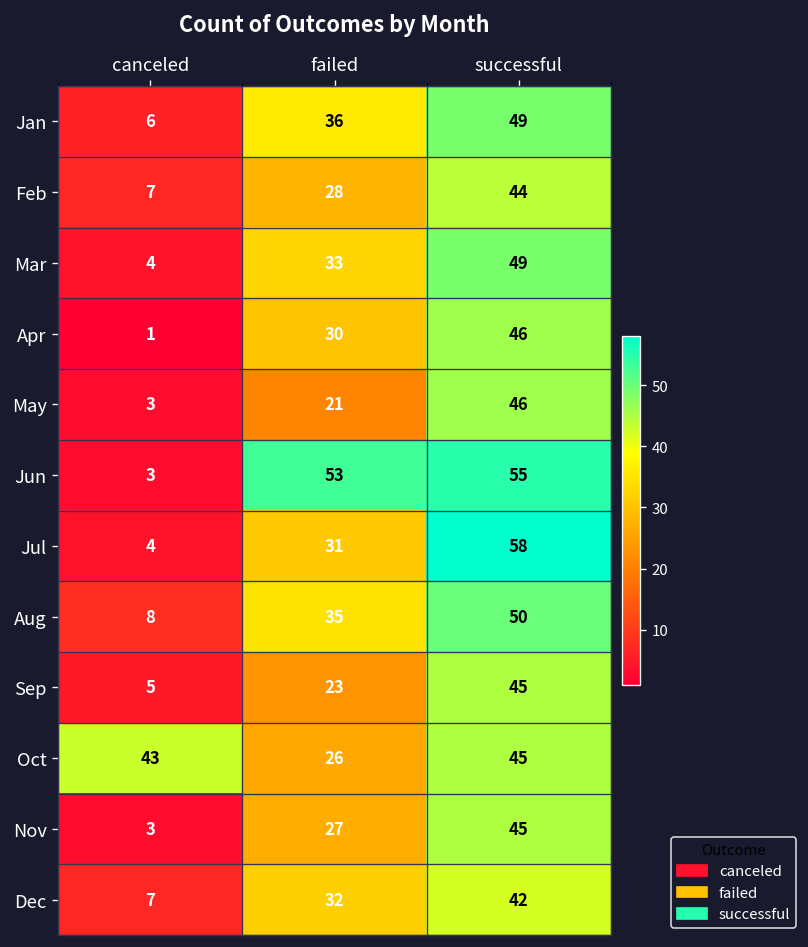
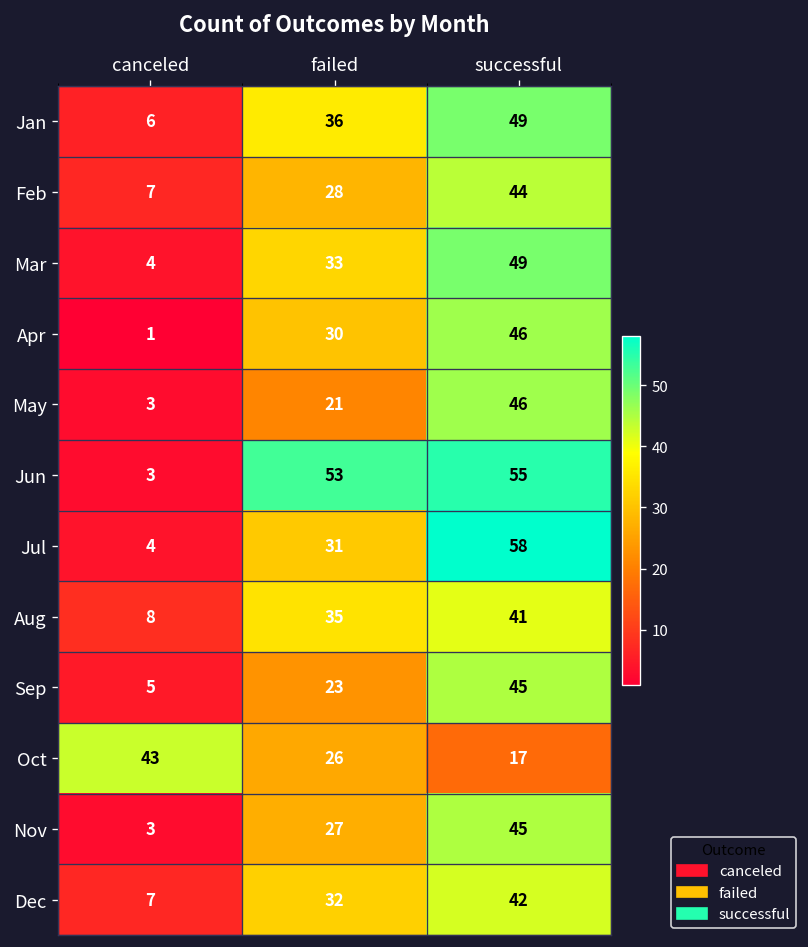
Aug, successful: 50 -> 41
Oct, successful: 45 -> 17
